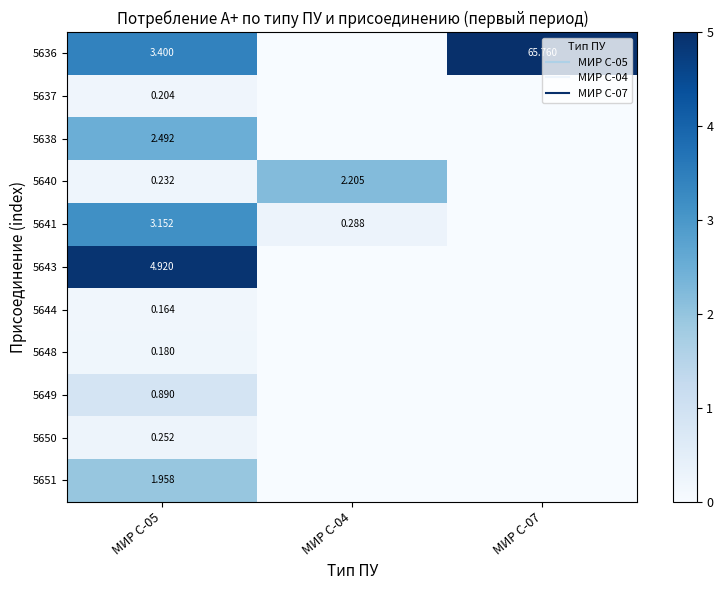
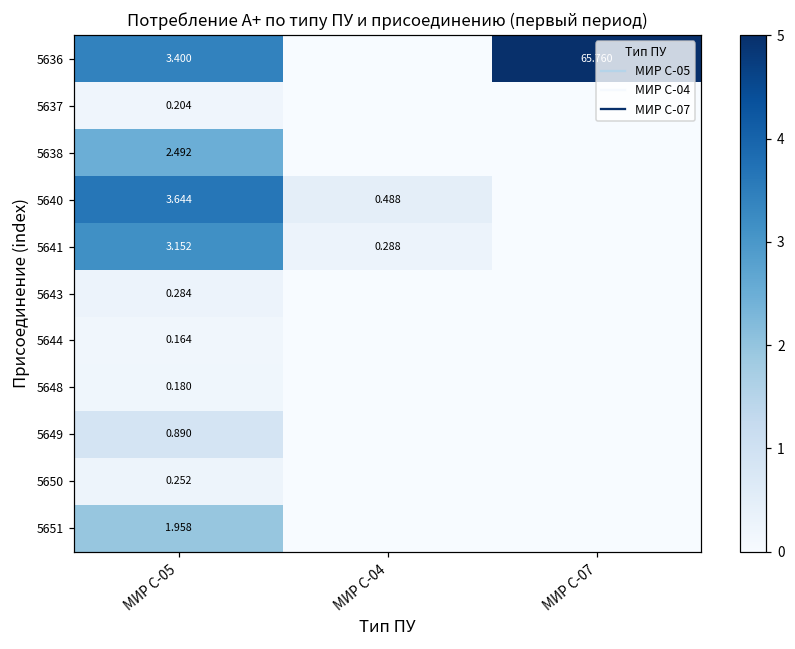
5640, МИР С-05: 0.232 -> 3.644
5640, МИР С-04: 2.205 -> 0.488
5643, МИР С-05: 4.920 -> 0.284
